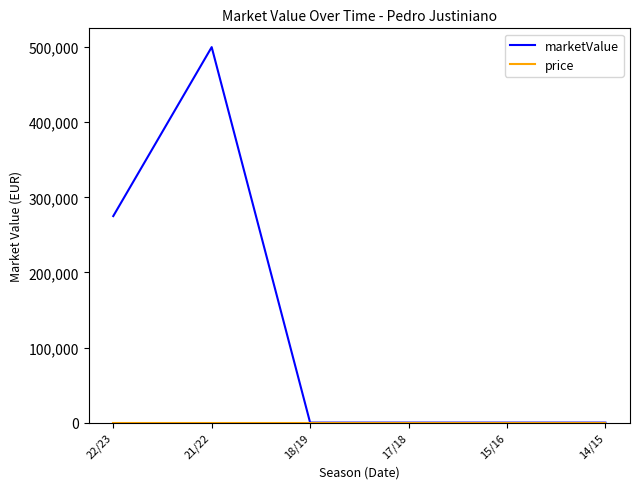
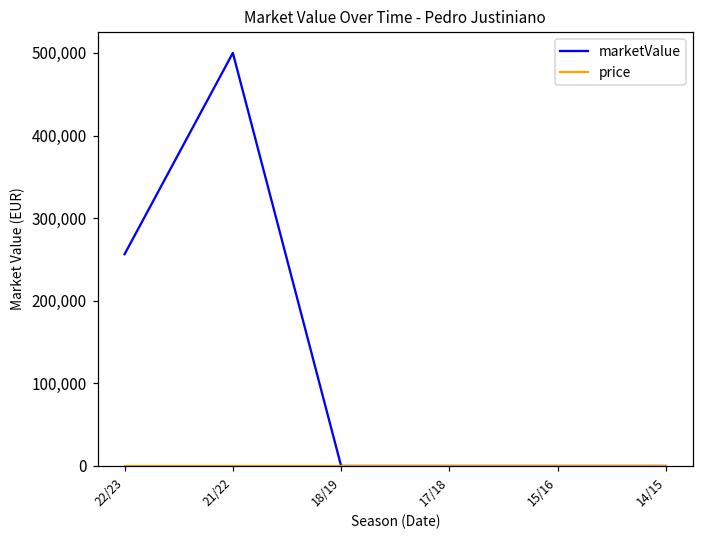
marketValue, 22/23: 280,000 -> 260,000
